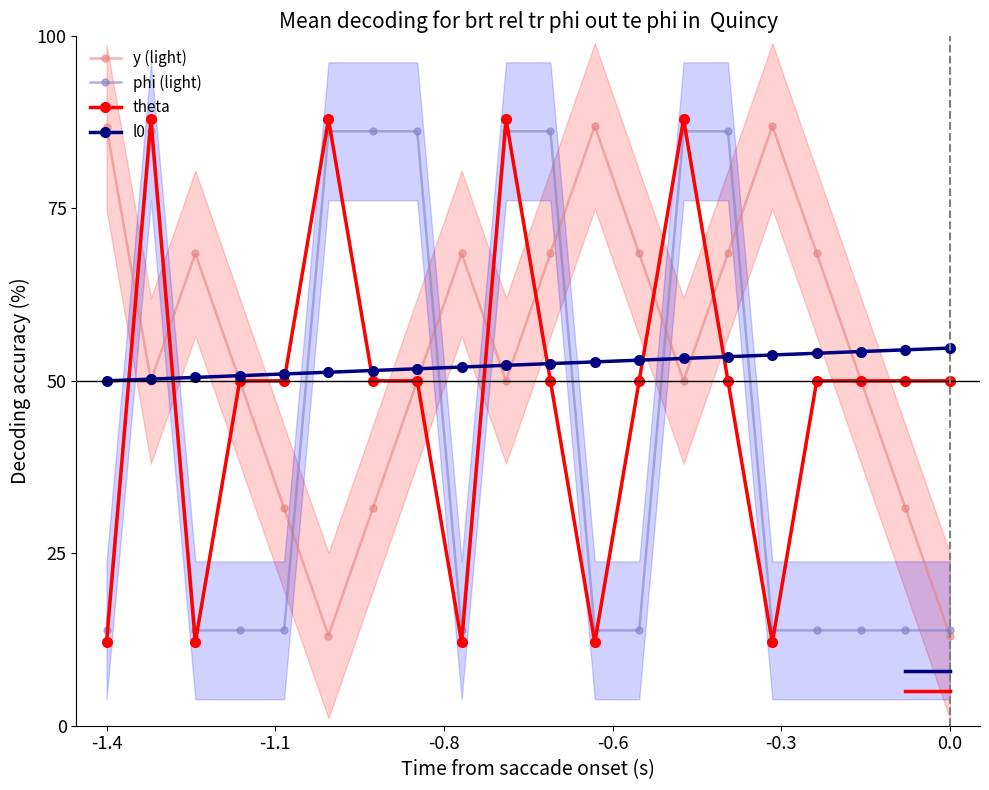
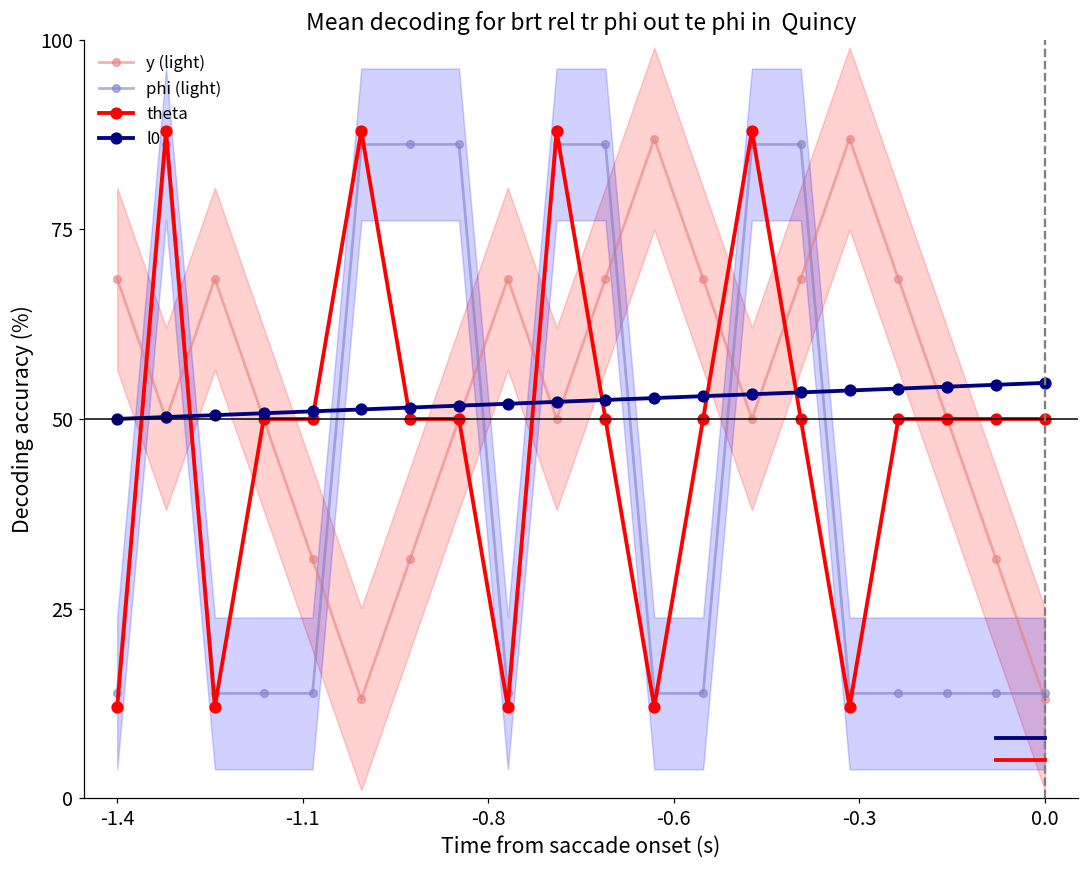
y (light), -1.4: 87 -> 68
